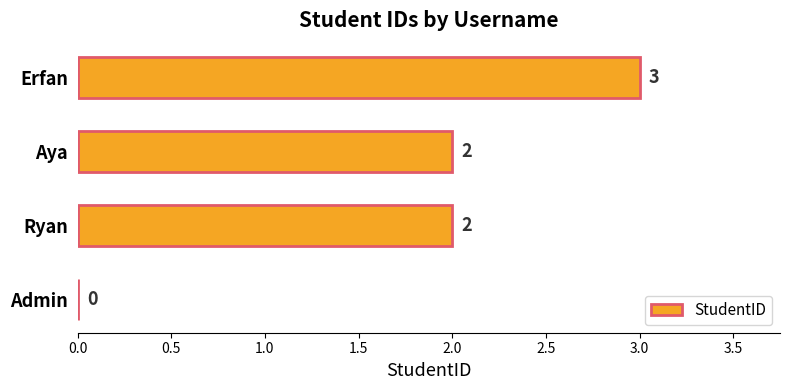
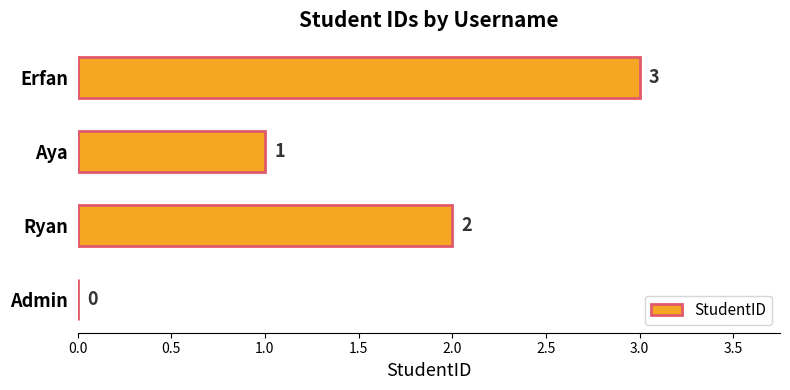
Aya: 2 -> 1
